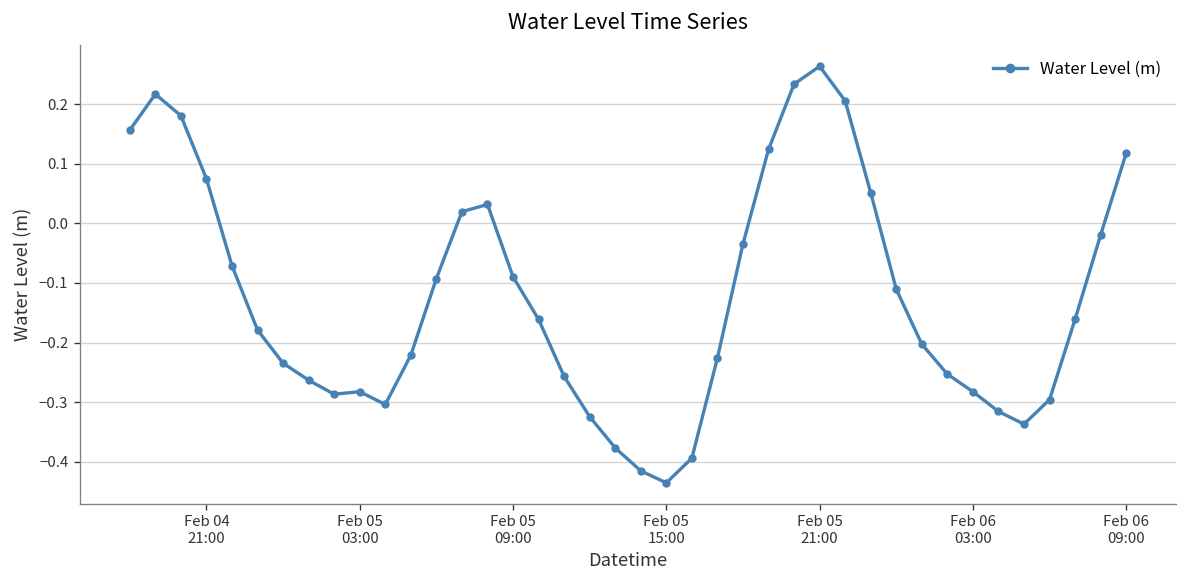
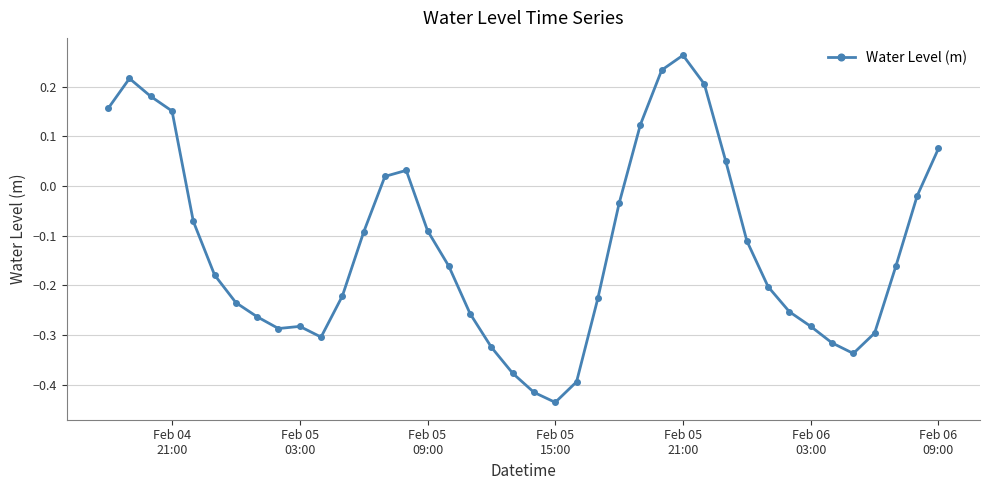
Feb 04 21:00: 0.07 -> 0.15
Feb 06 09:00: 0.12 -> 0.08
